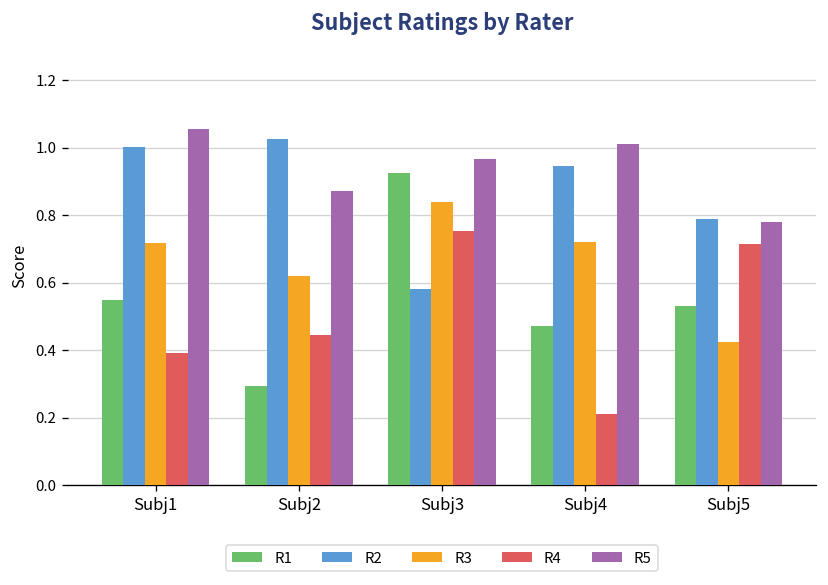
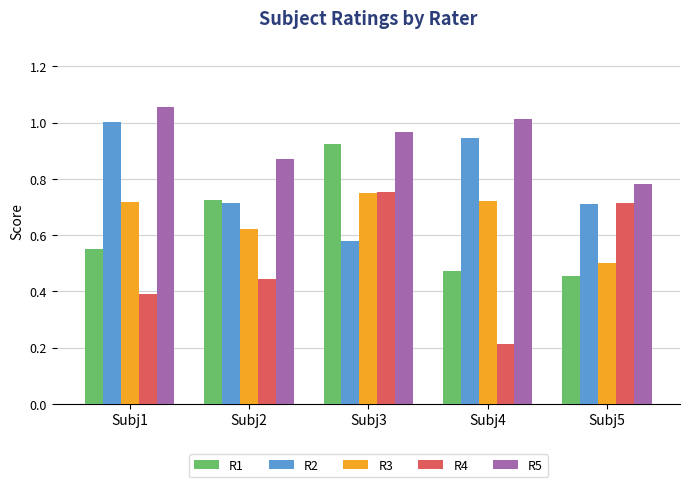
R1, Subj2: 0.29 -> 0.73
R2, Subj2: 1.03 -> 0.71
R3, Subj3: 0.84 -> 0.75
R1, Subj5: 0.53 -> 0.45
R2, Subj5: 0.79 -> 0.71
R3, Subj5: 0.42 -> 0.50
